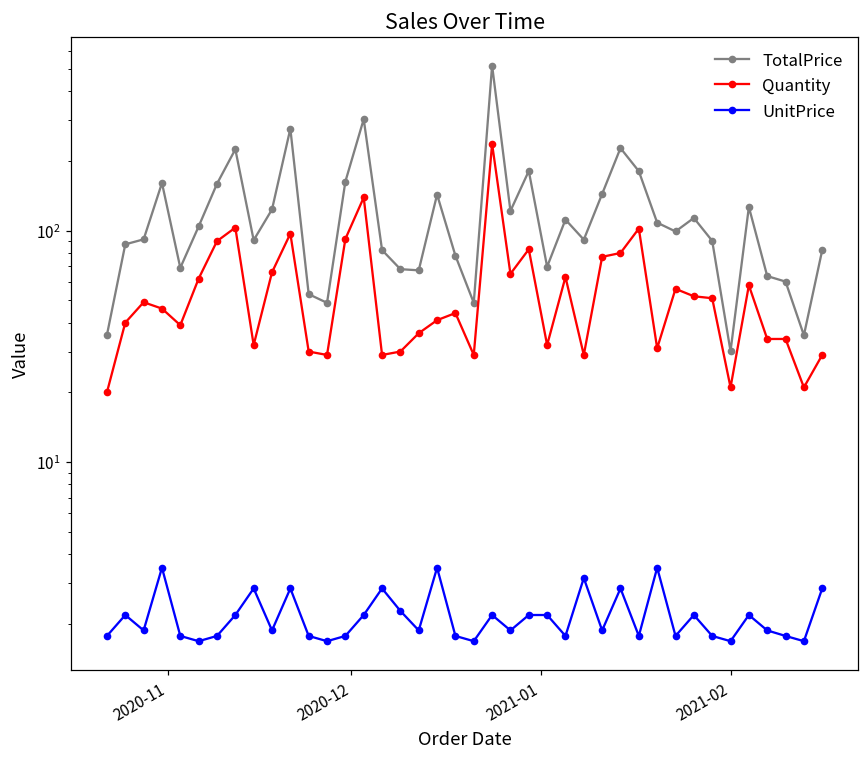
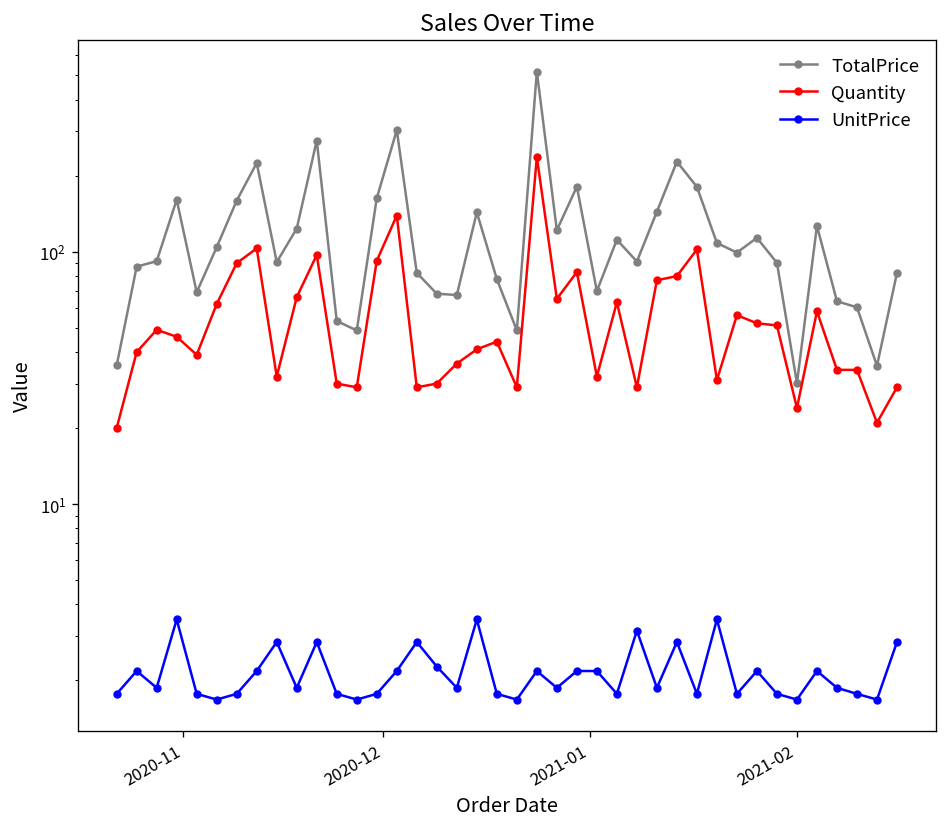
Quantity, 2021-02: 21 -> 24
